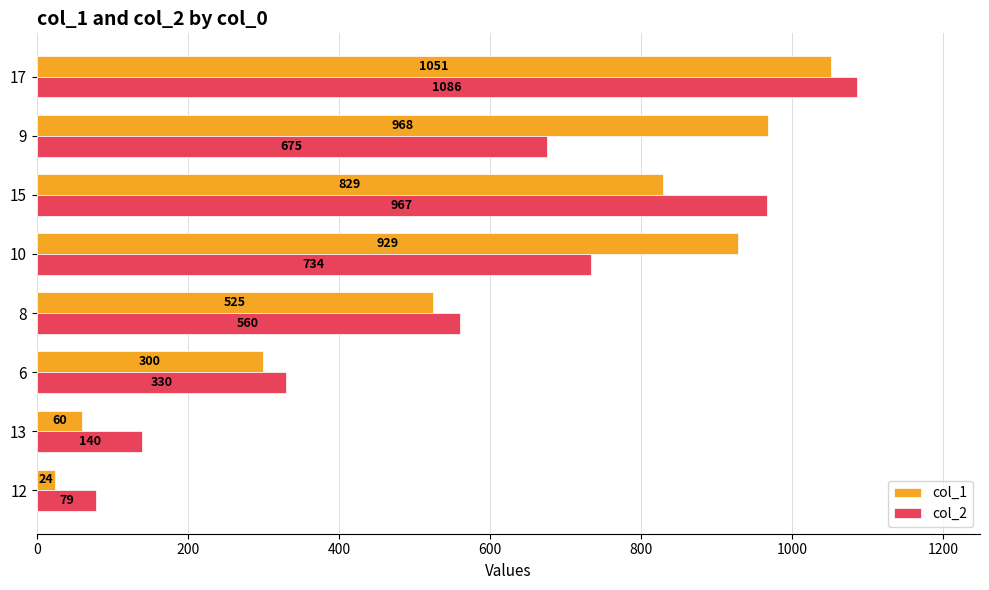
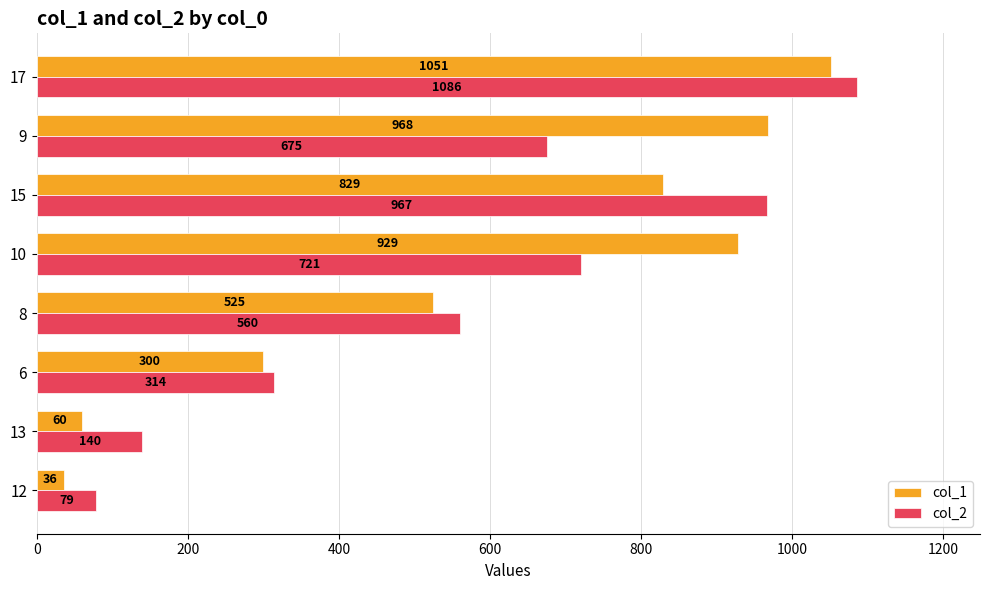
col_2, 10: 734 -> 721
col_2, 6: 330 -> 314
col_1, 12: 24 -> 36
